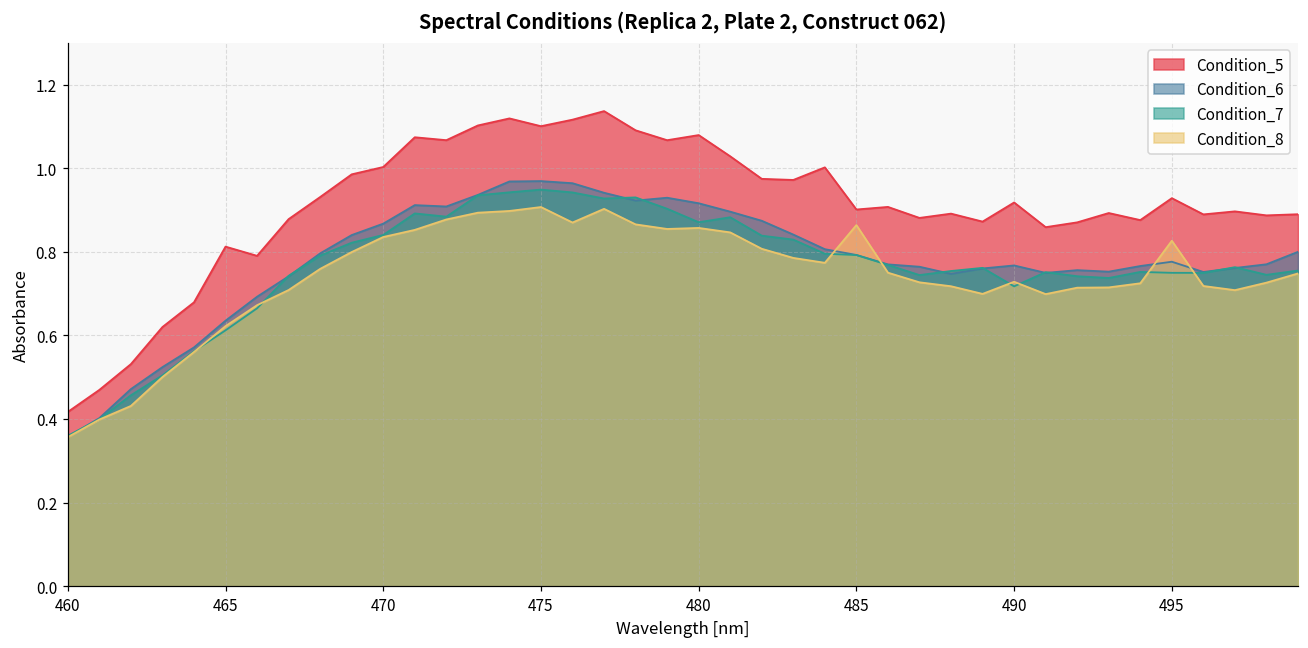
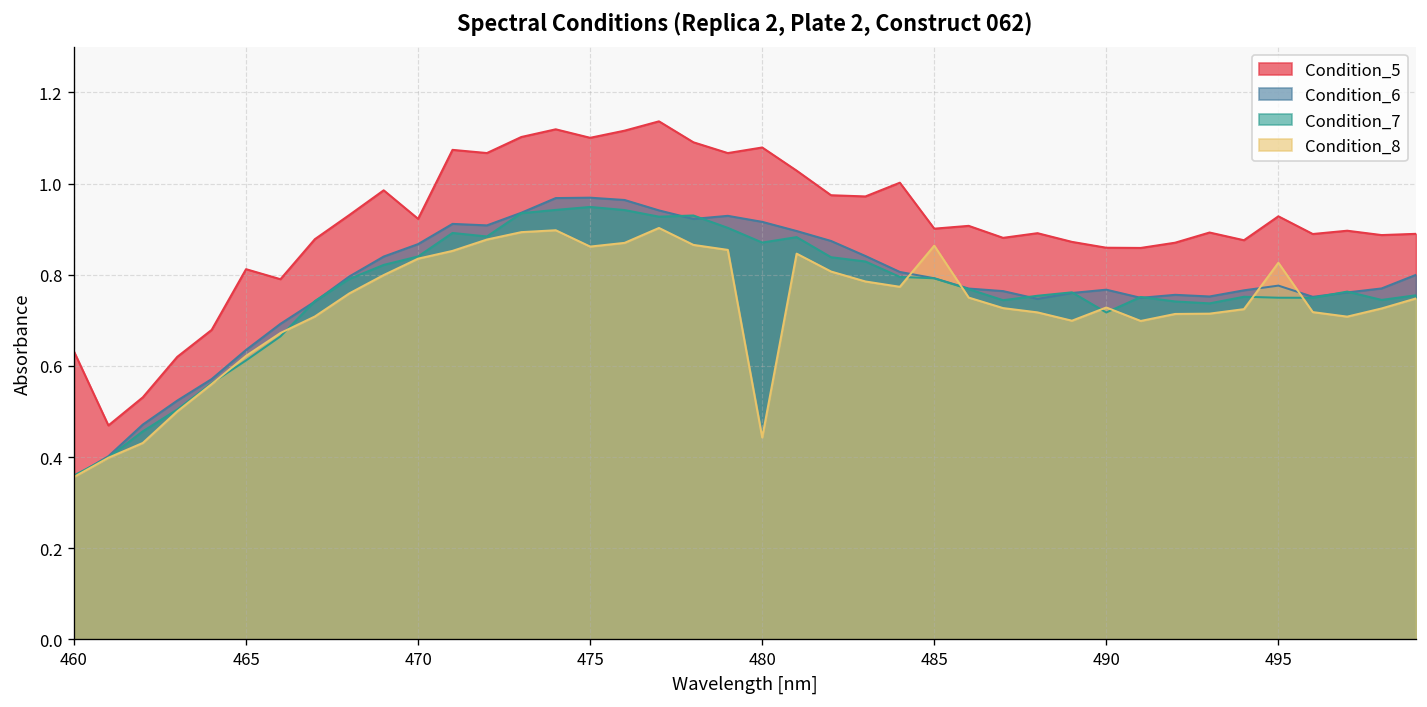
Condition_5, 460: 0.42 -> 0.63
Condition_5, 470: 1.00 -> 0.92
Condition_8, 475: 0.91 -> 0.86
Condition_8, 480: 0.86 -> 0.44
Condition_5, 490: 0.92 -> 0.86
